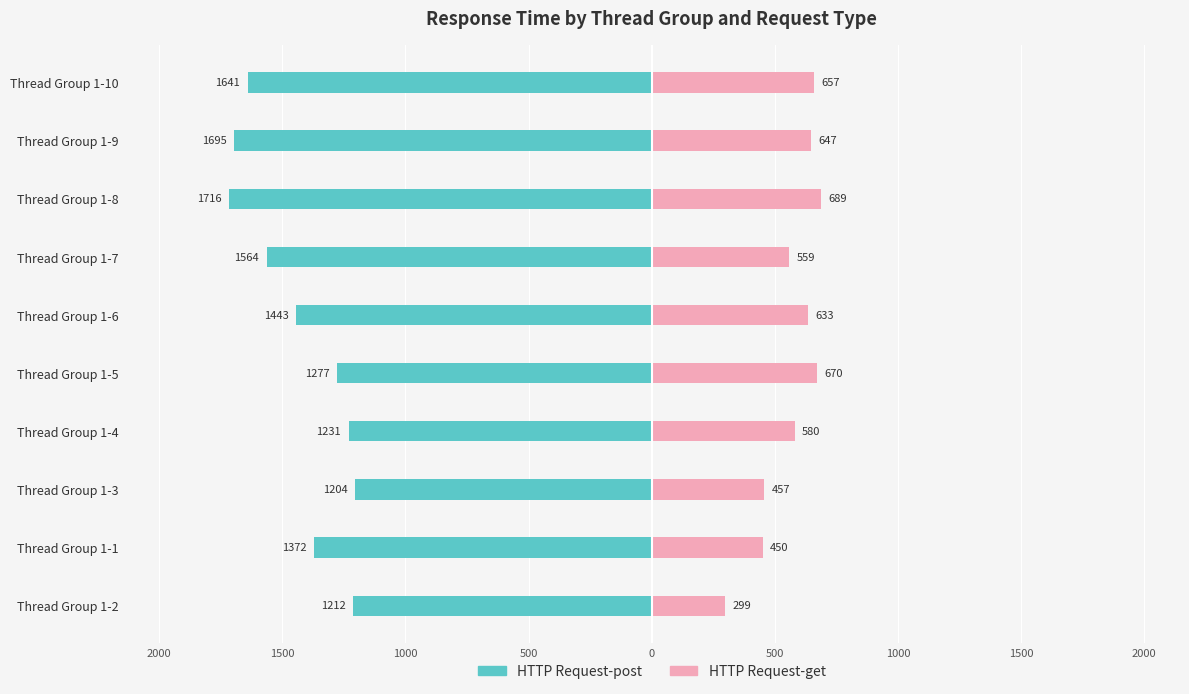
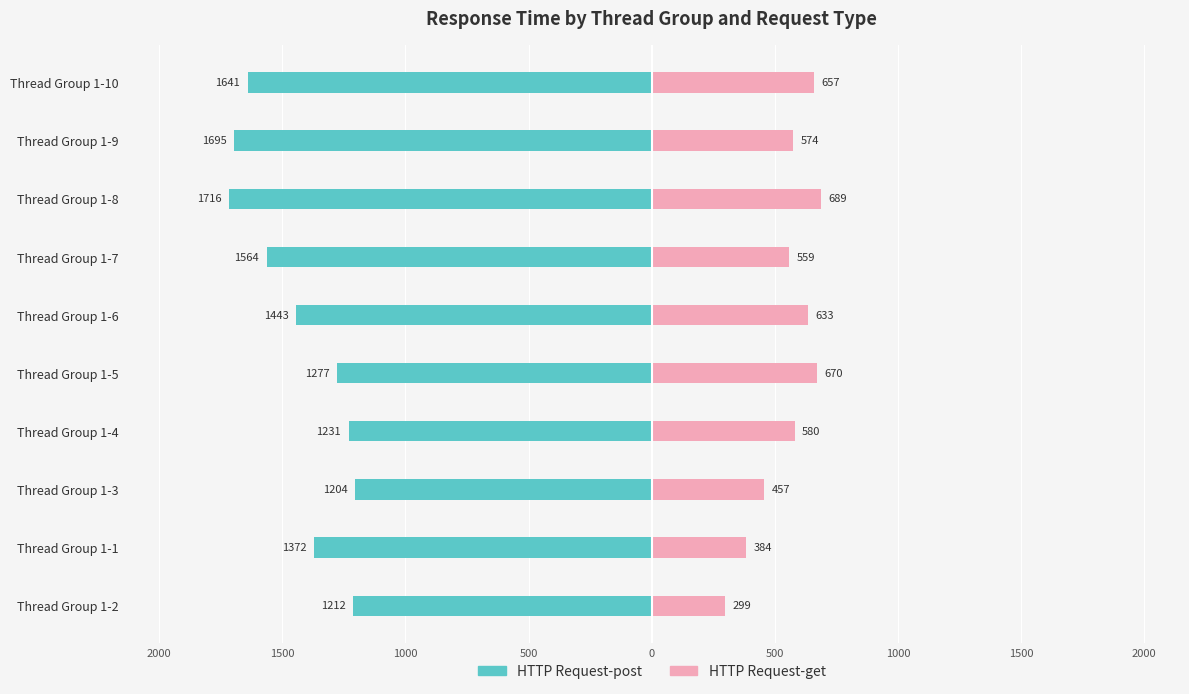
HTTP Request-get, Thread Group 1-9: 647 -> 574
HTTP Request-get, Thread Group 1-1: 450 -> 384
